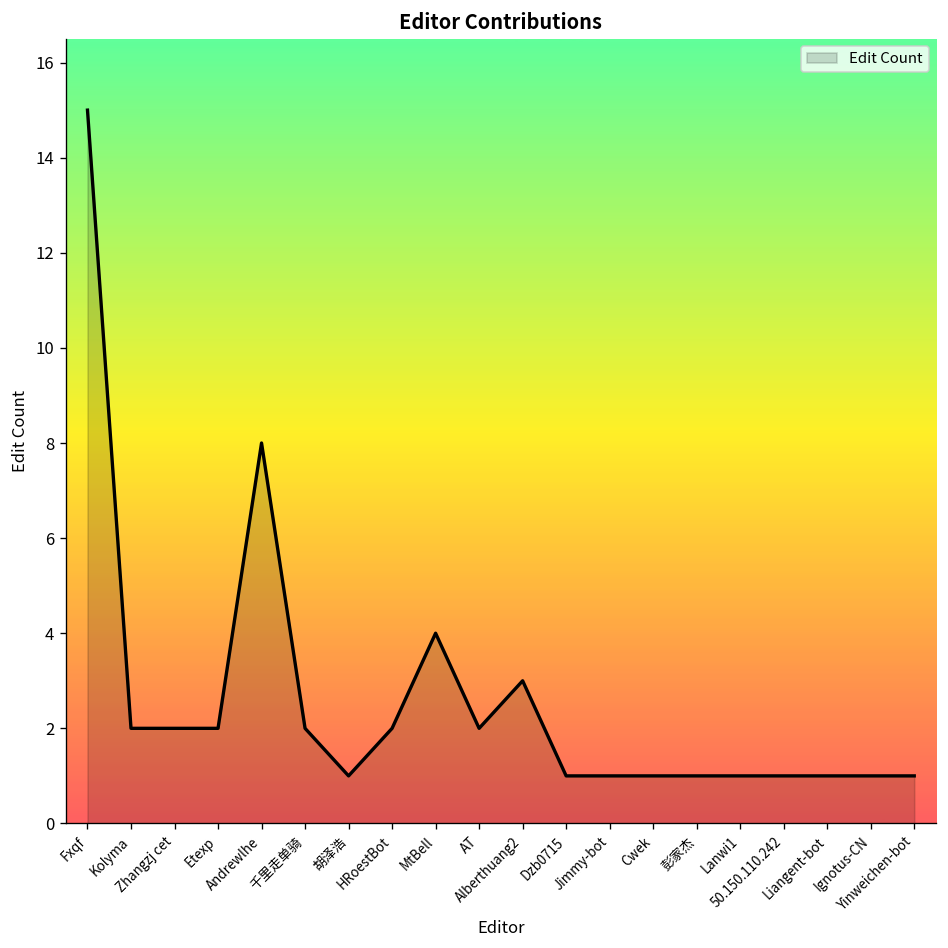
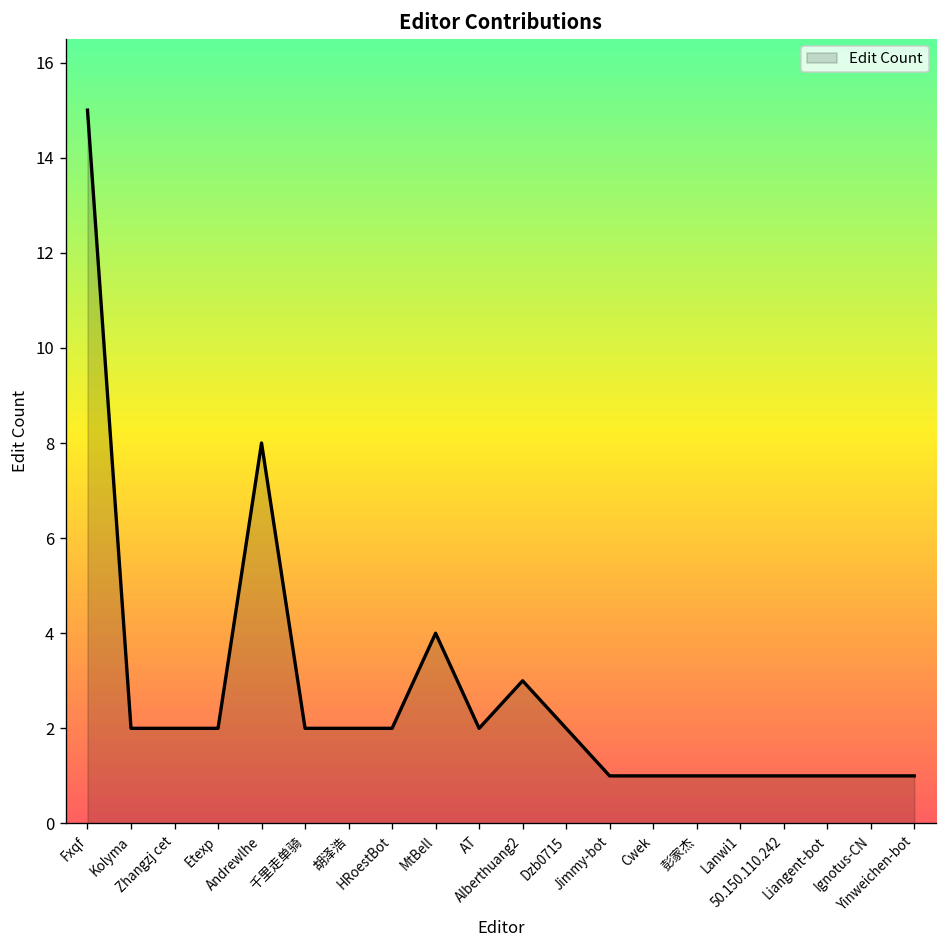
胡泽浩: 1 -> 2
Dzb0715: 1 -> 2
